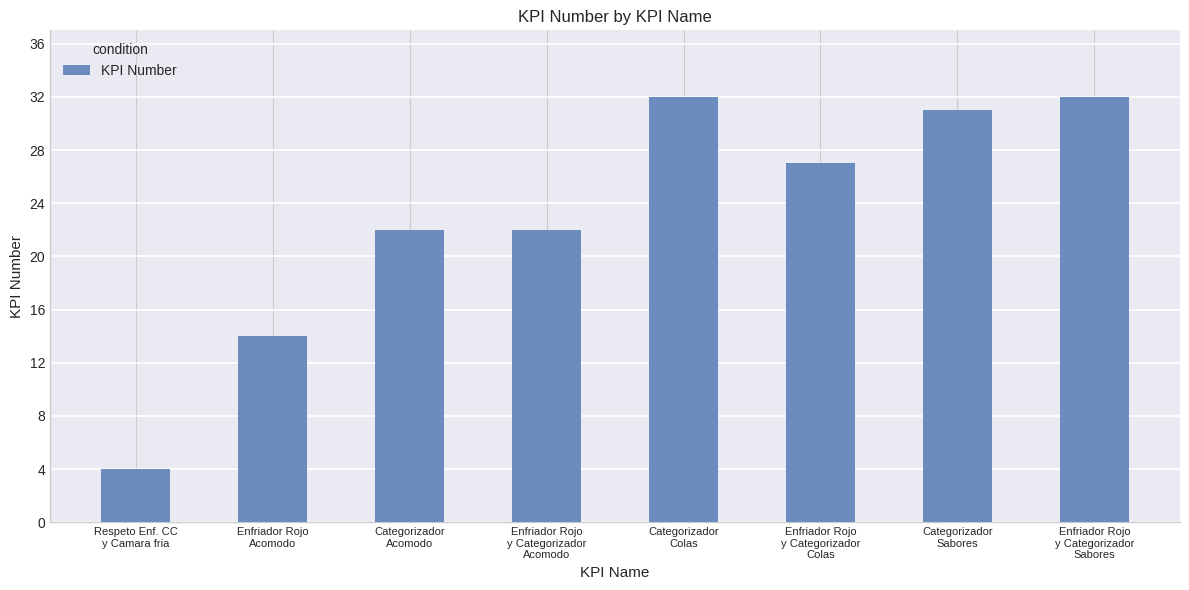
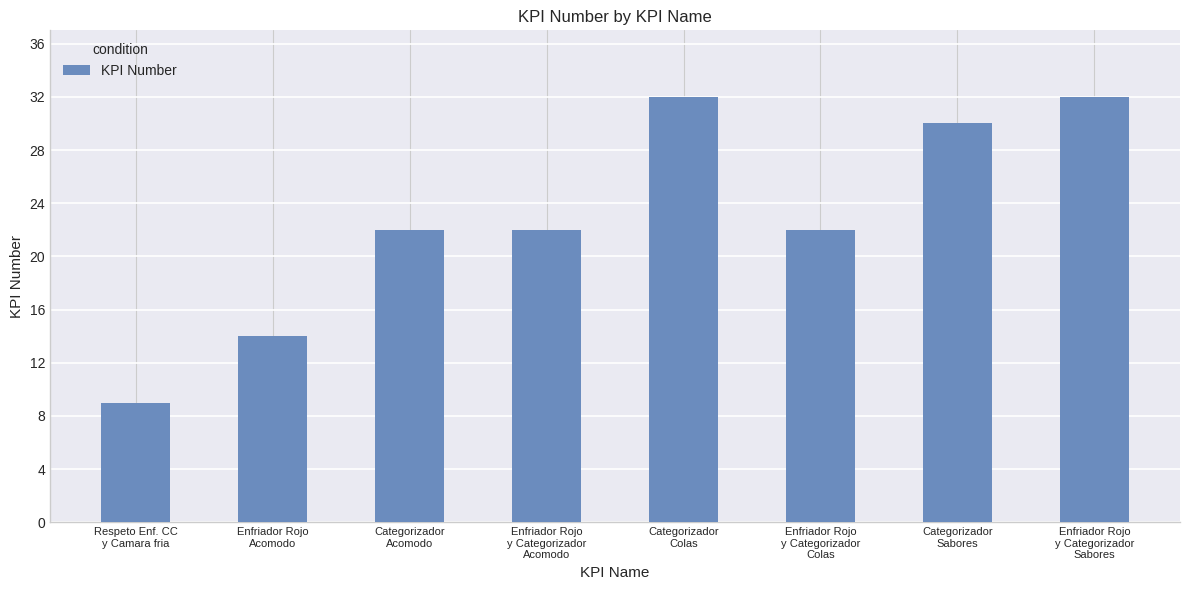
Respeto Enf. CC y Camara fria: 4 -> 9
Enfriador Rojo y Categorizador Colas: 27 -> 22
Categorizador Sabores: 31 -> 30
